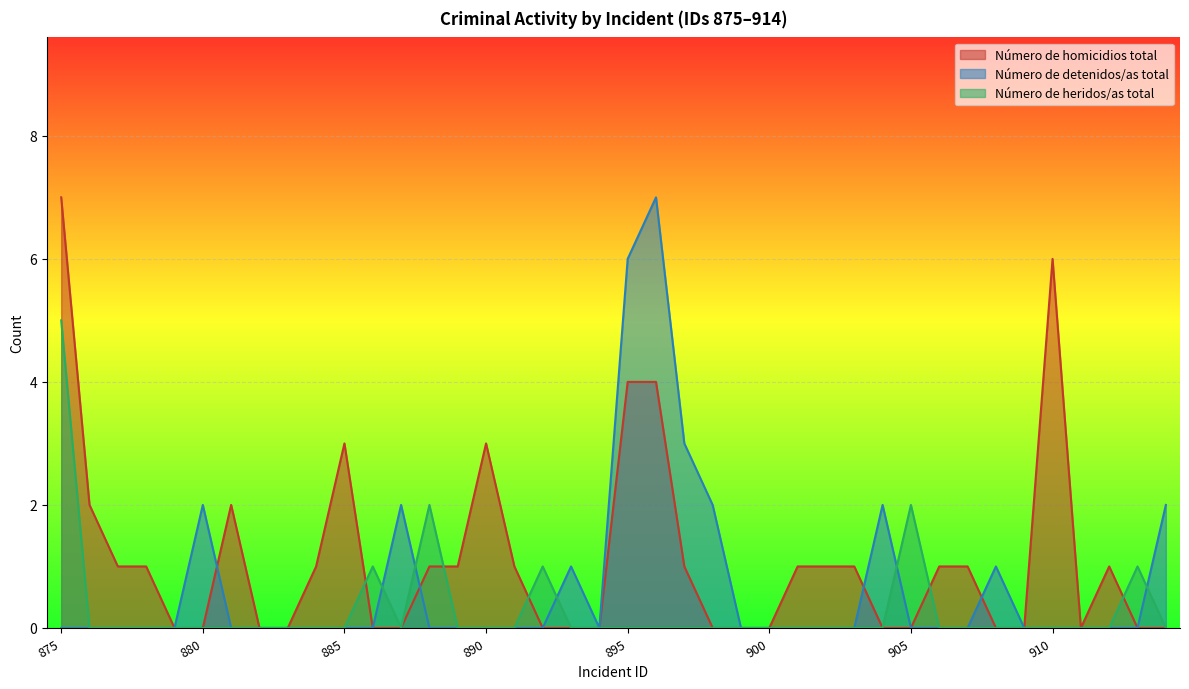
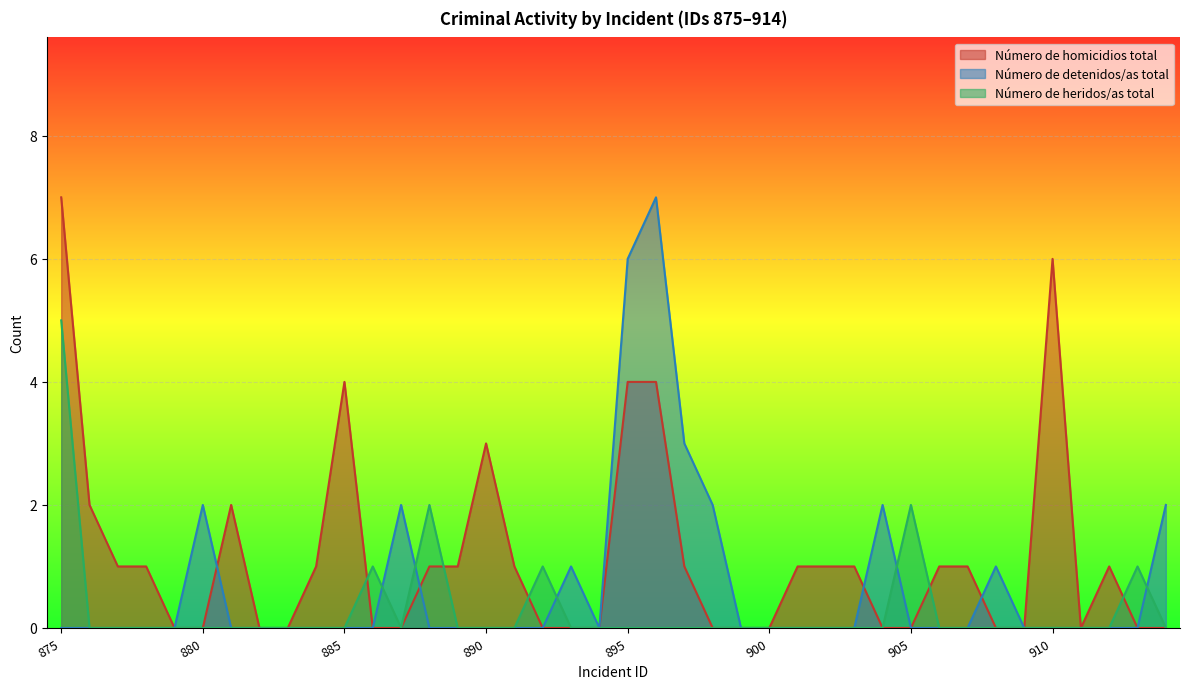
Número de homicidios total, 885: 3 -> 4
